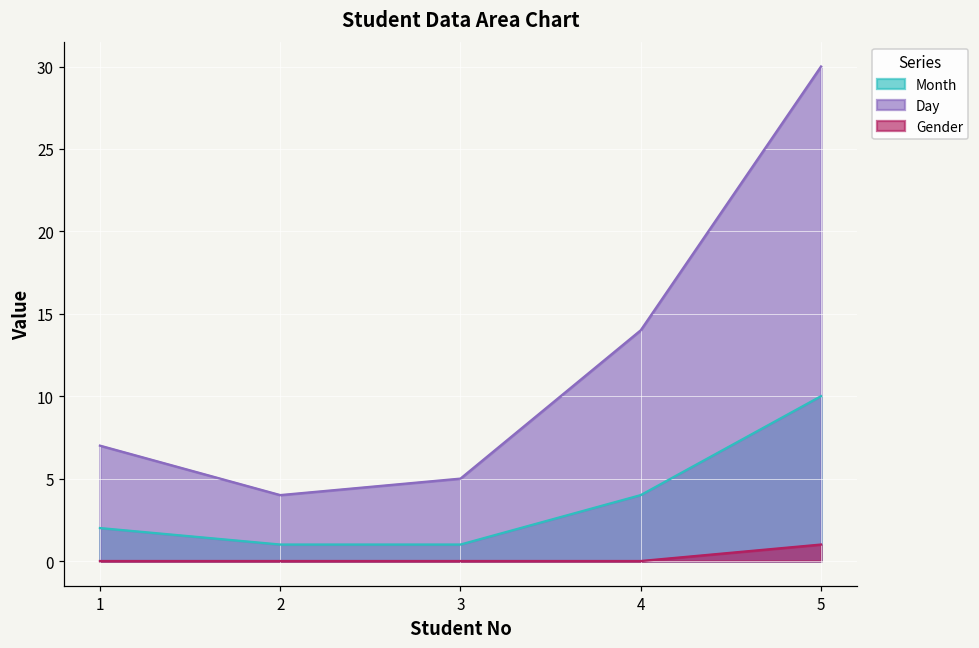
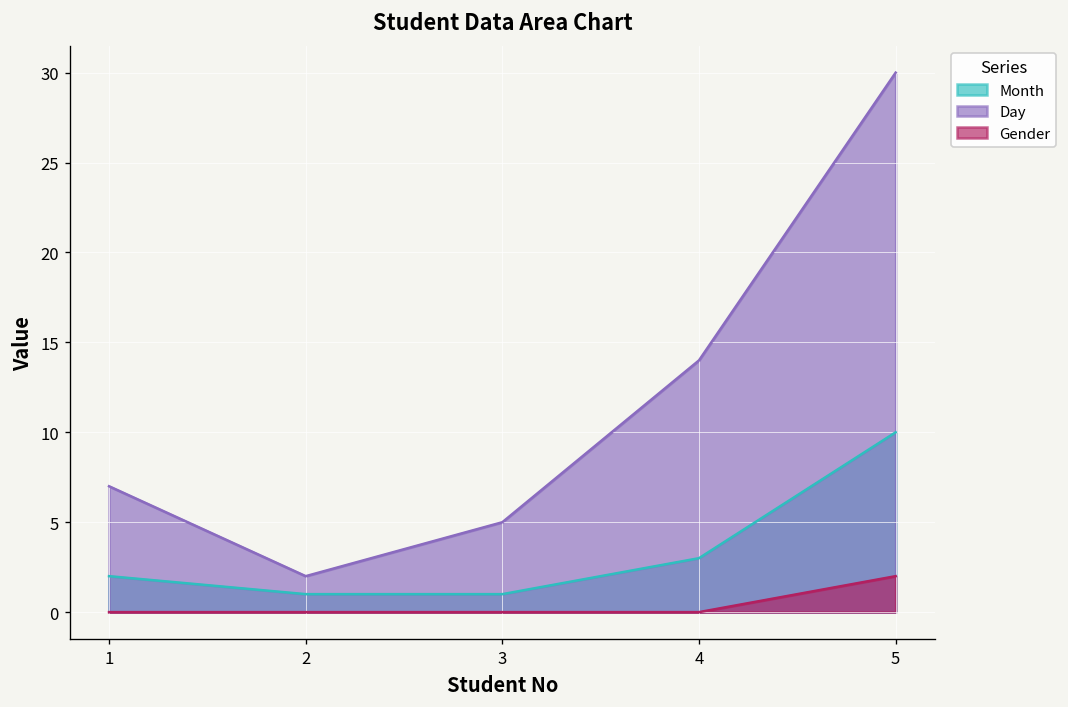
Day, 2: 4 -> 2
Month, 4: 4 -> 3
Gender, 5: 1 -> 2
